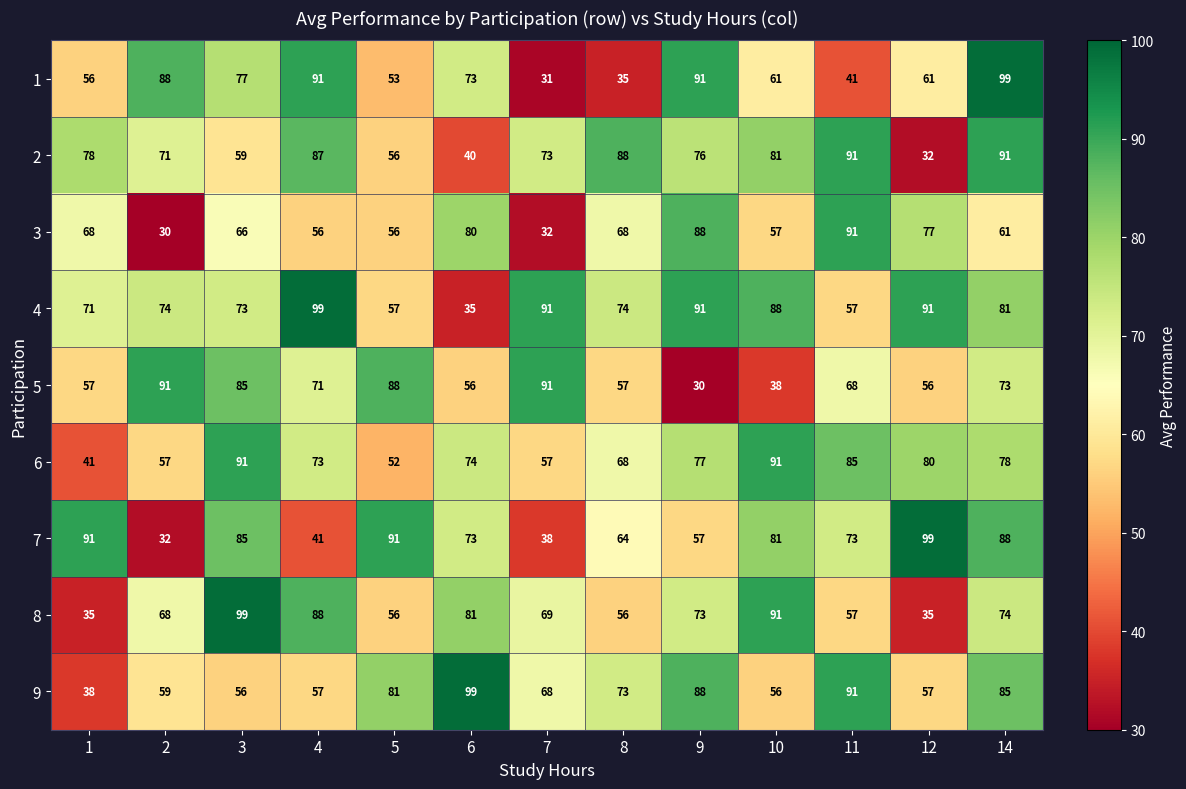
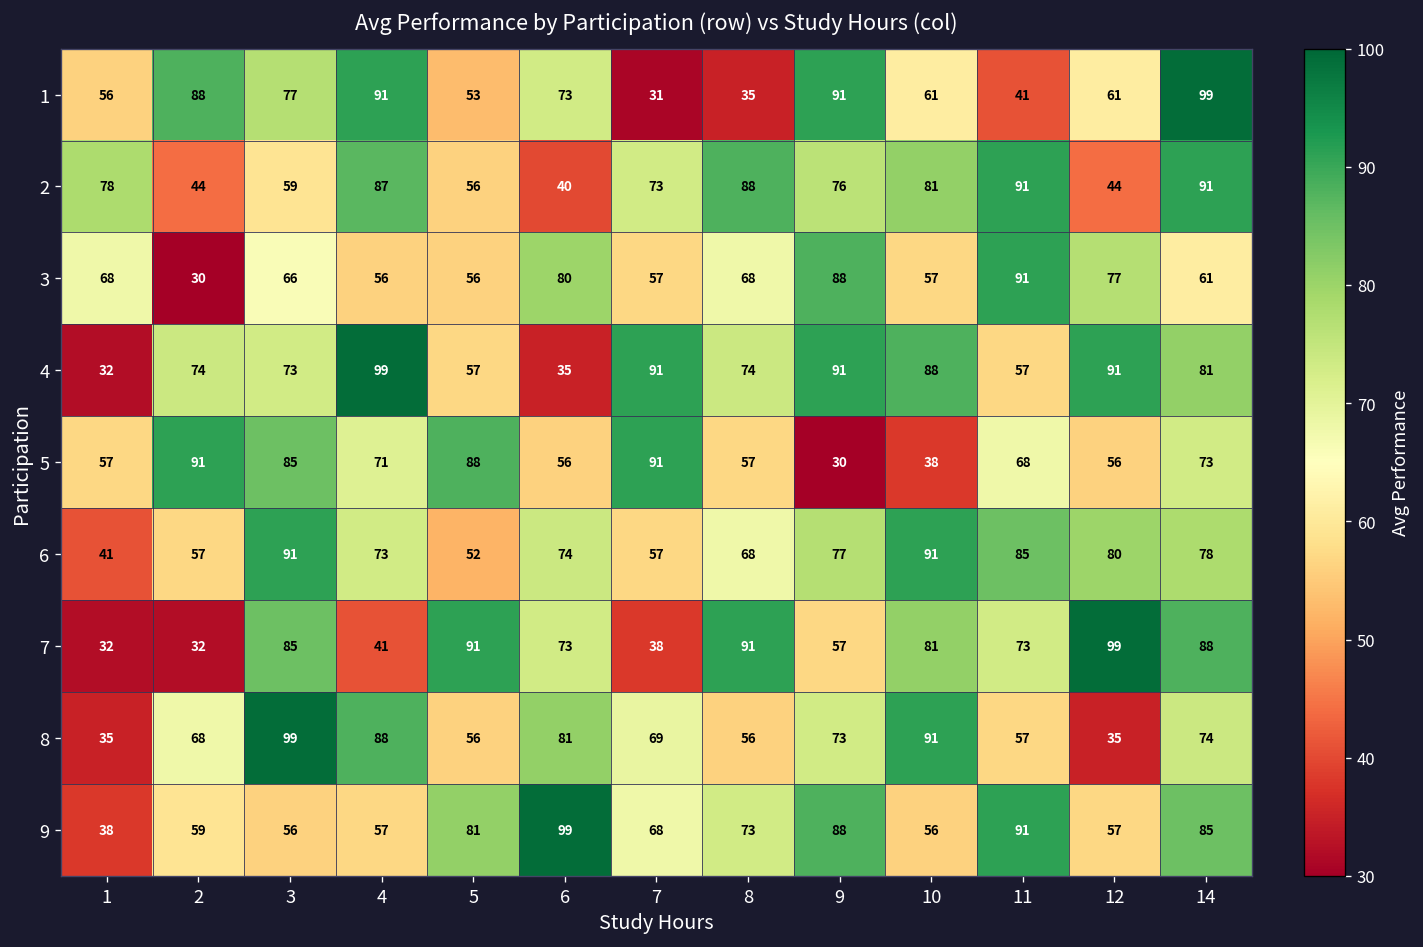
2, 2: 71 -> 44
2, 12: 32 -> 44
3, 7: 32 -> 57
4, 1: 71 -> 32
7, 1: 91 -> 32
7, 8: 64 -> 91
